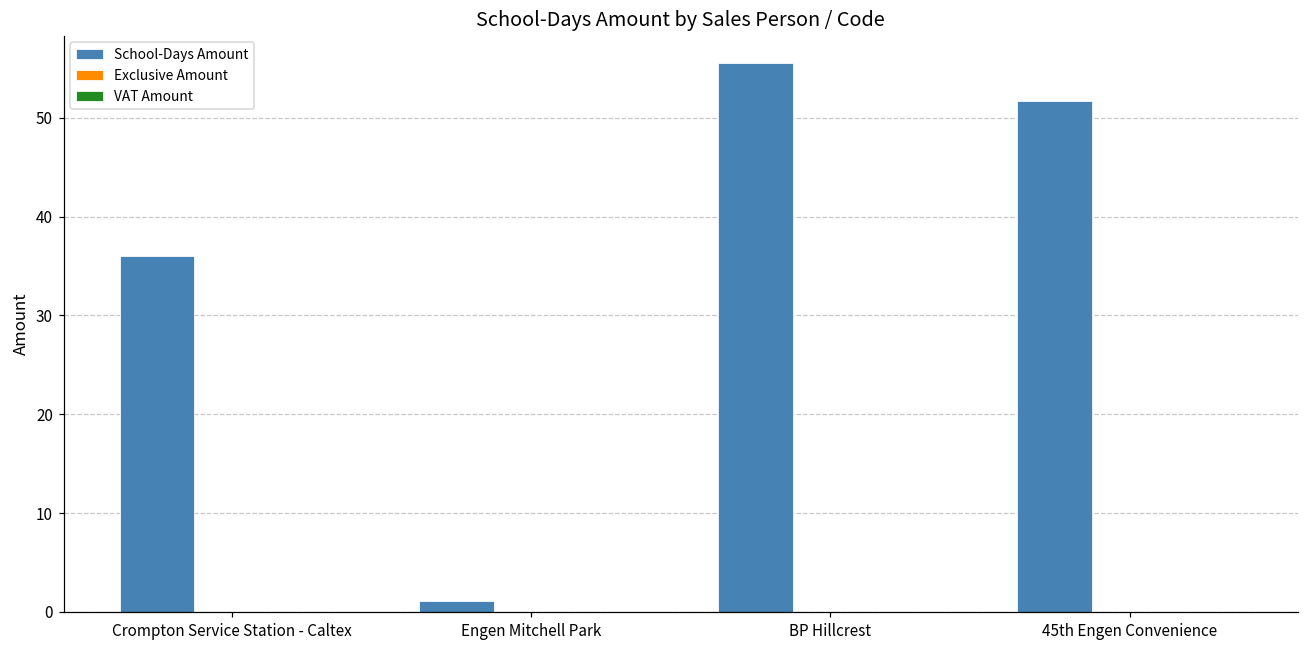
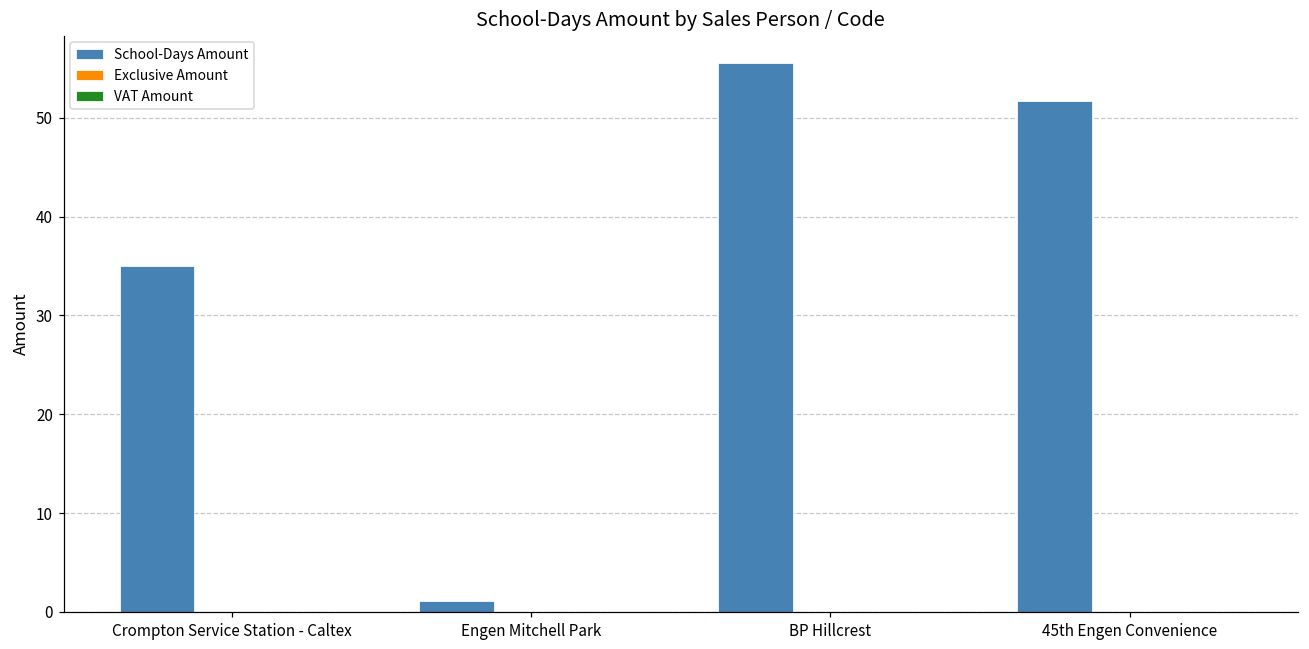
School-Days Amount, Crompton Service Station - Caltex: 36 -> 35
